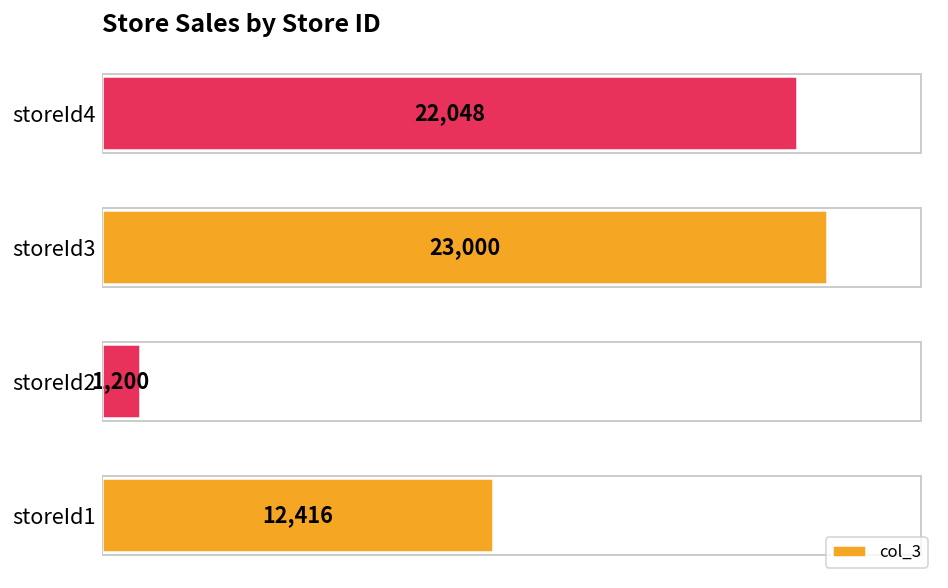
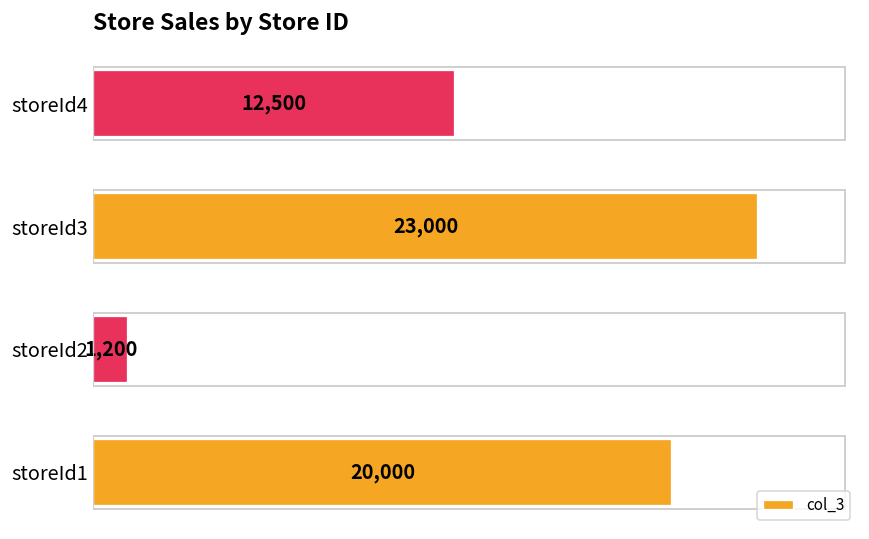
storeId4: 22,048 -> 12,500
storeId1: 12,416 -> 20,000
